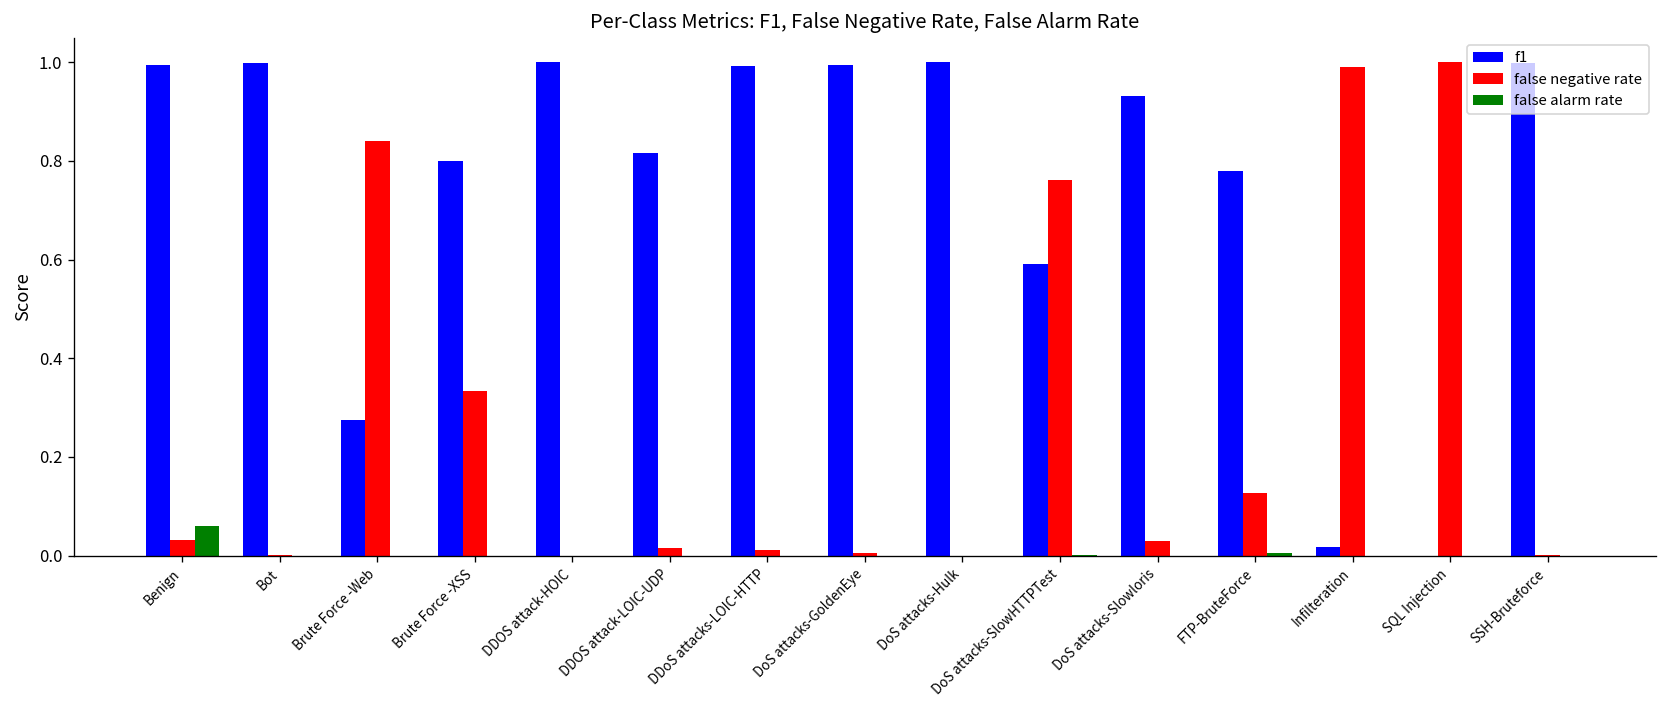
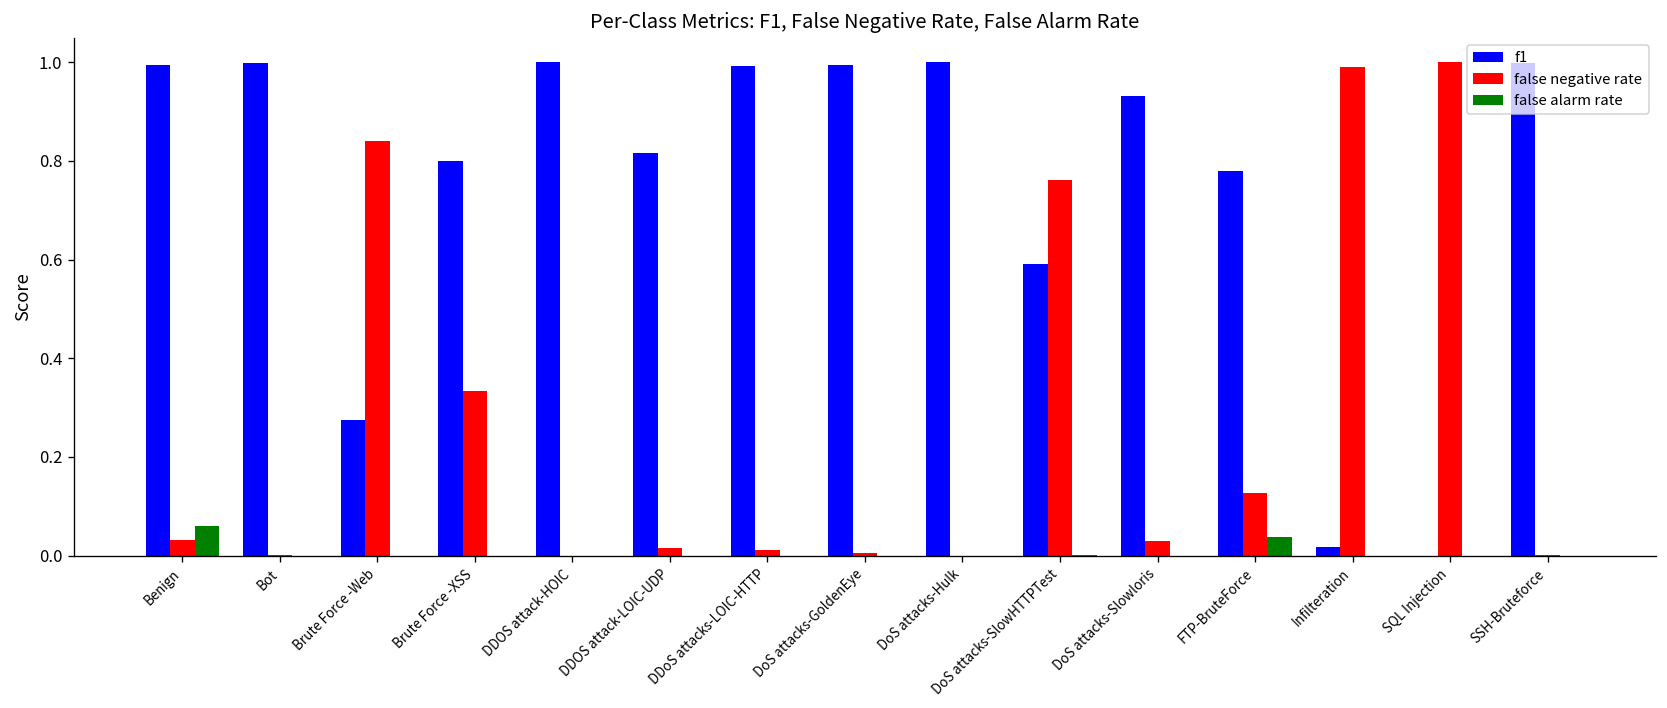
false alarm rate, FTP-BruteForce: 0.00 -> 0.04
